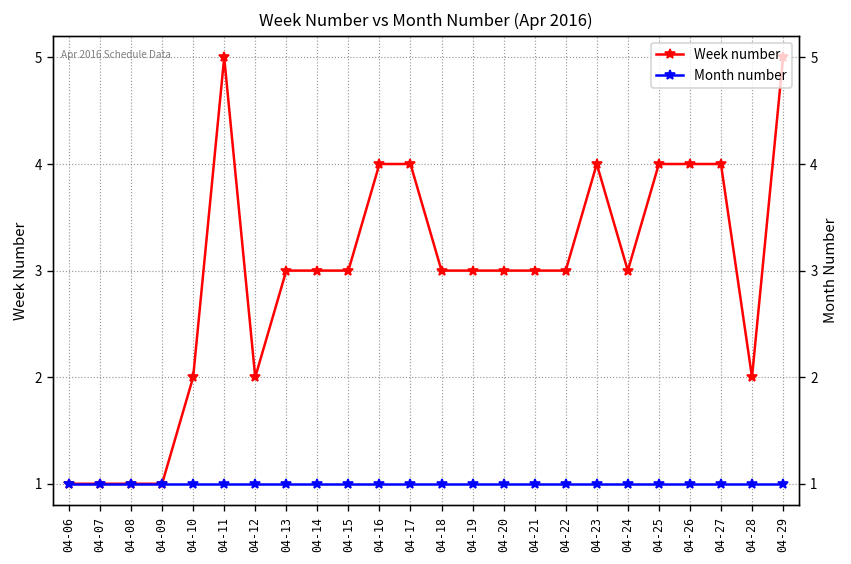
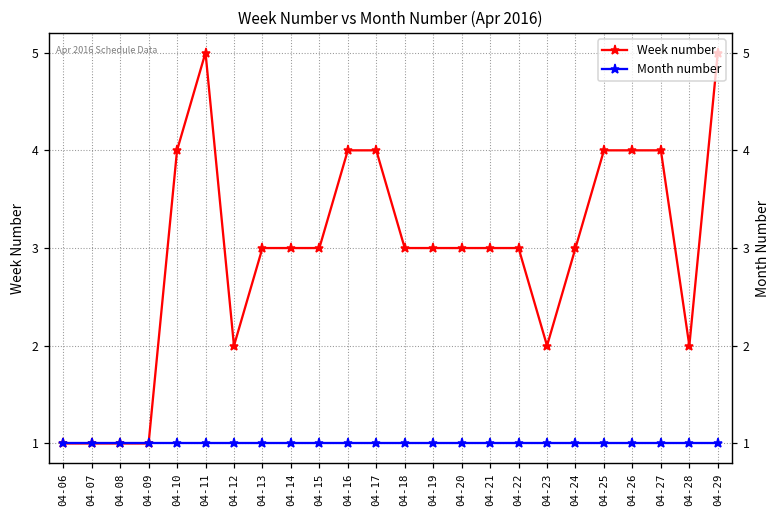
Week number, 04-10: 2 -> 4
Week number, 04-23: 4 -> 2
